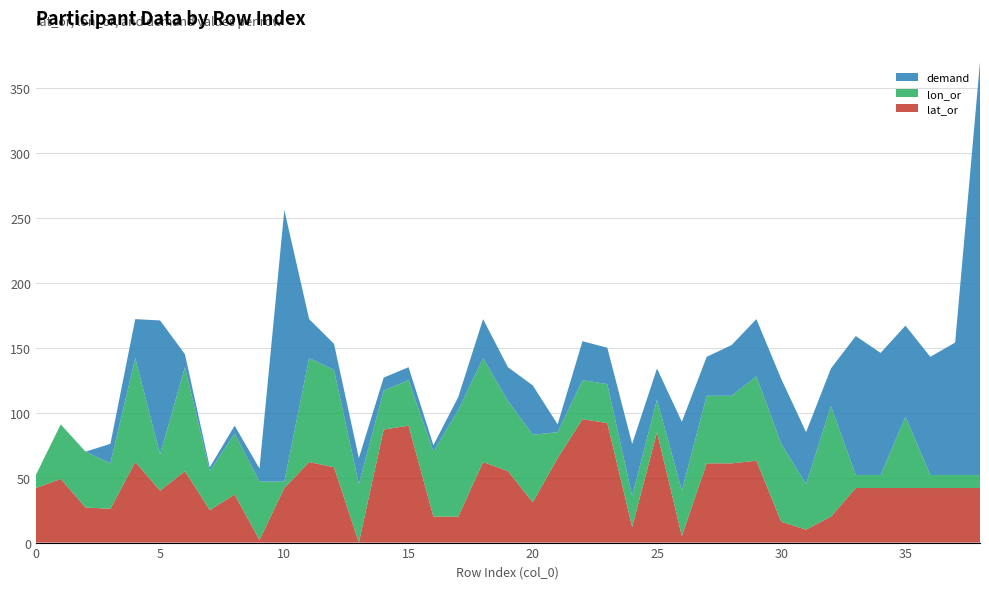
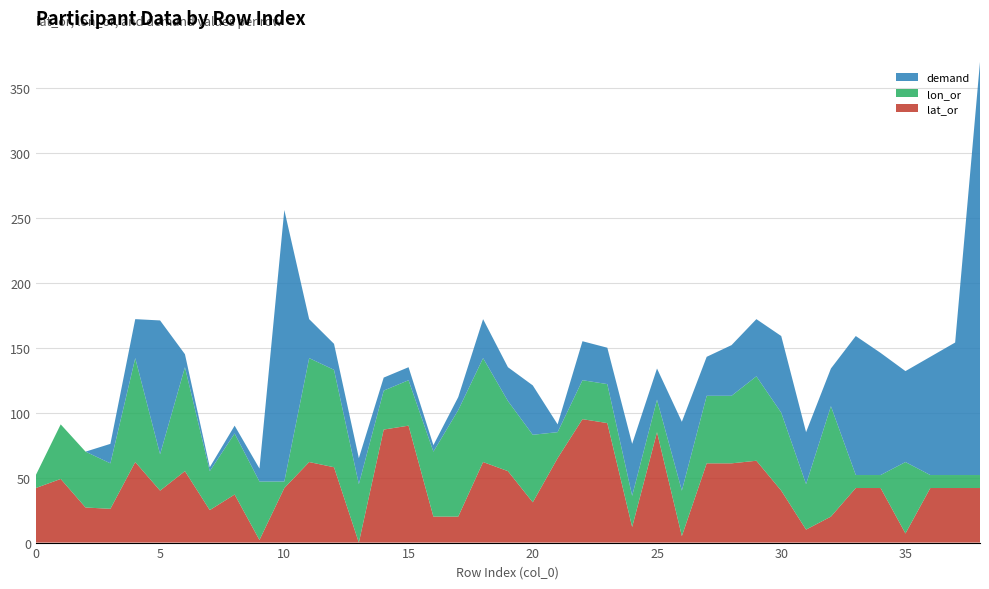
lat_or, 30: 16 -> 40
demand, 30: 50 -> 59
lat_or, 35: 42 -> 7
